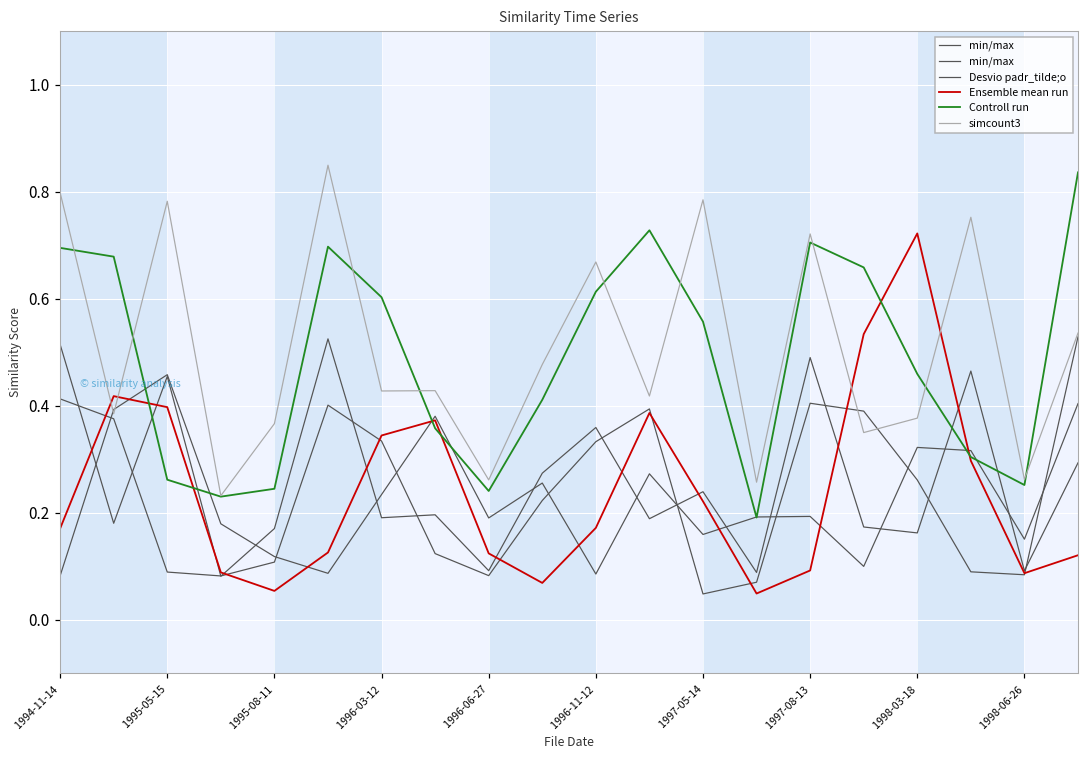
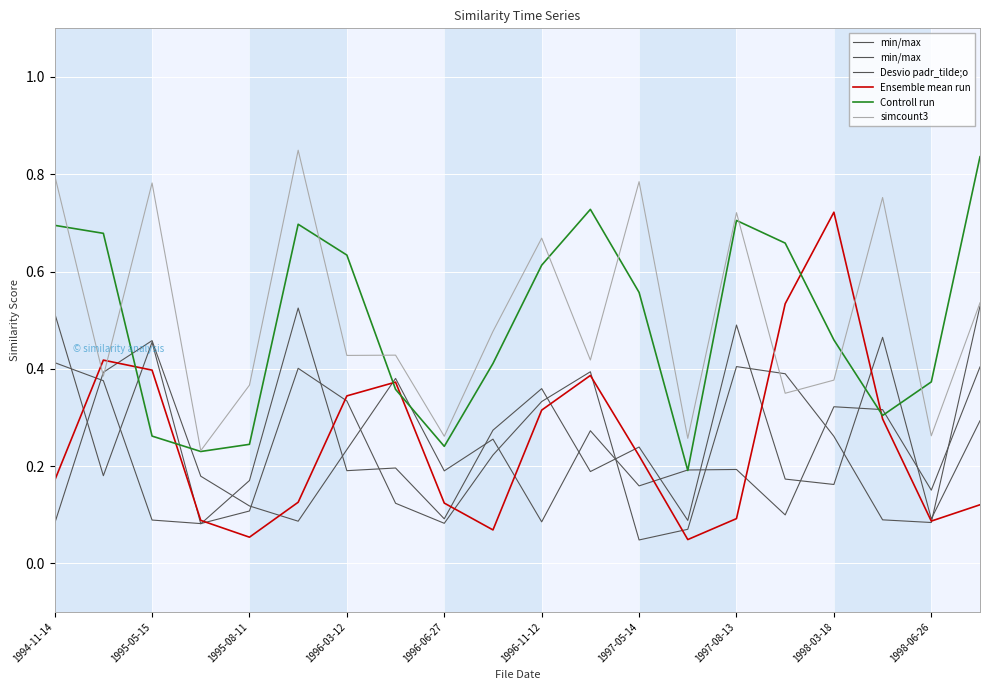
Controll run, 1996-03-12: 0.60 -> 0.63
Ensemble mean run, 1996-11-12: 0.17 -> 0.31
Controll run, 1998-06-26: 0.25 -> 0.37
